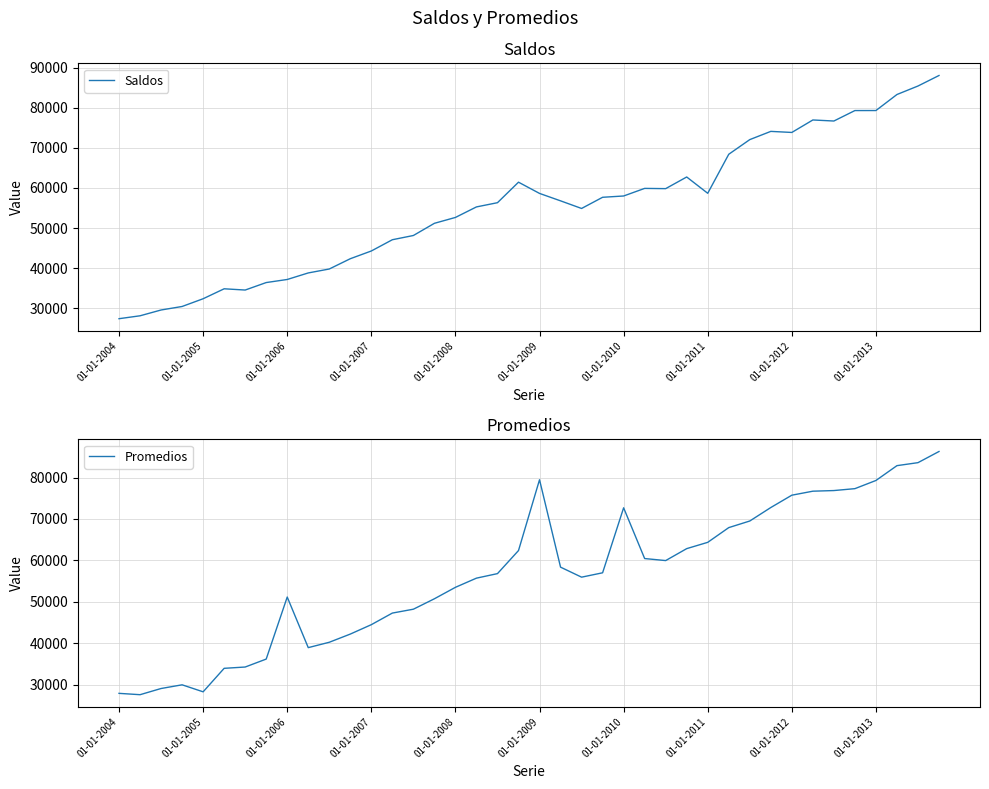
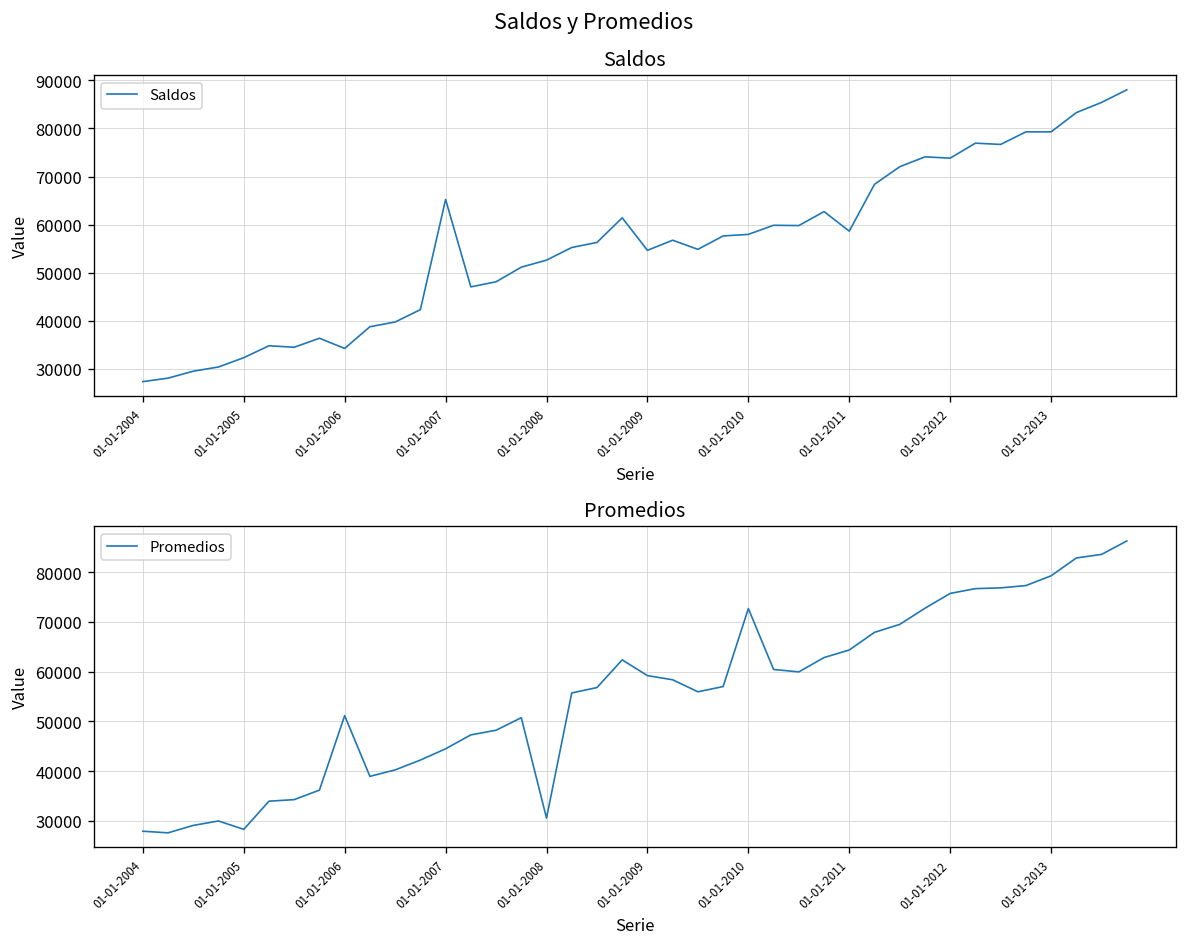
Saldos, 01-01-2006: 37000 -> 34000
Saldos, 01-01-2007: 44000 -> 65000
Saldos, 01-01-2009: 59000 -> 55000
Promedios, 01-01-2008: 54000 -> 31000
Promedios, 01-01-2009: 79000 -> 59000
